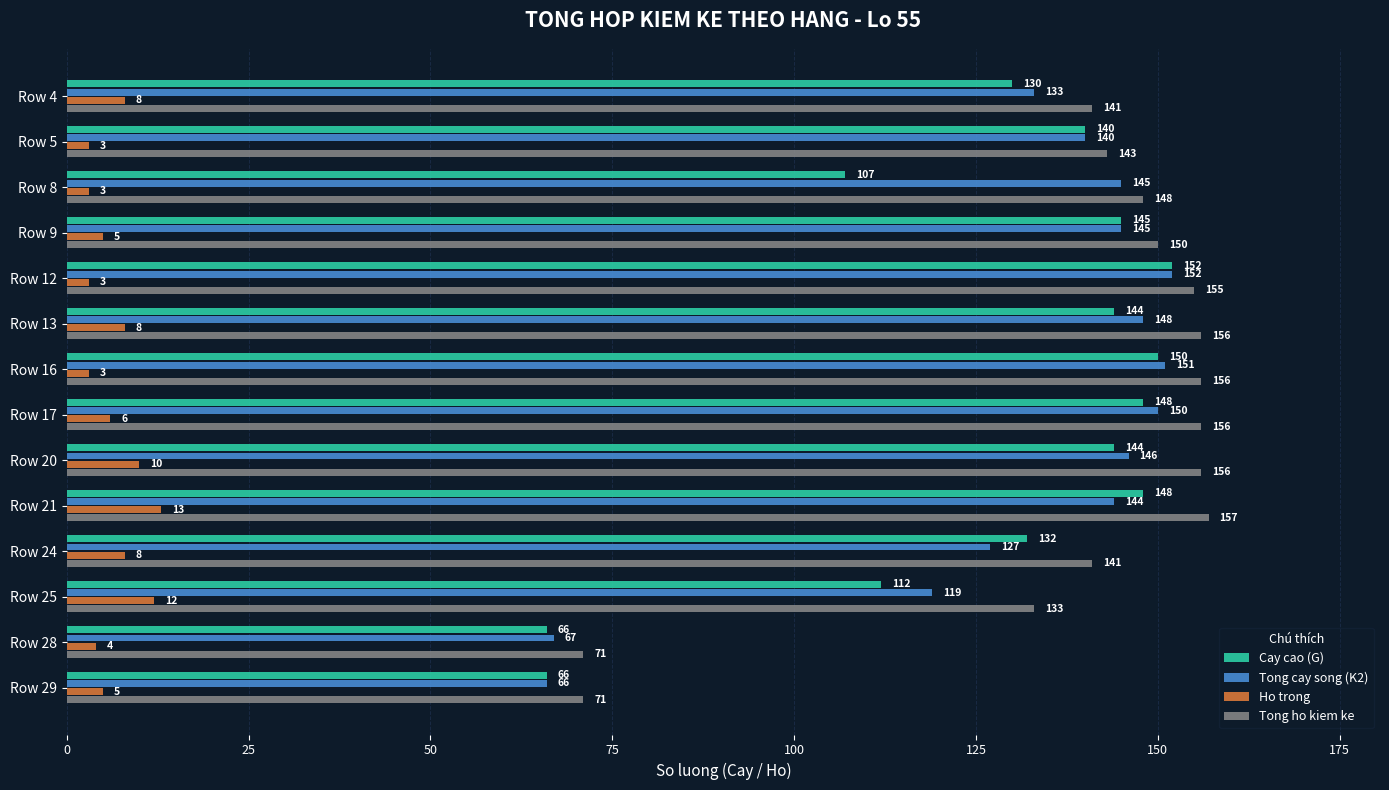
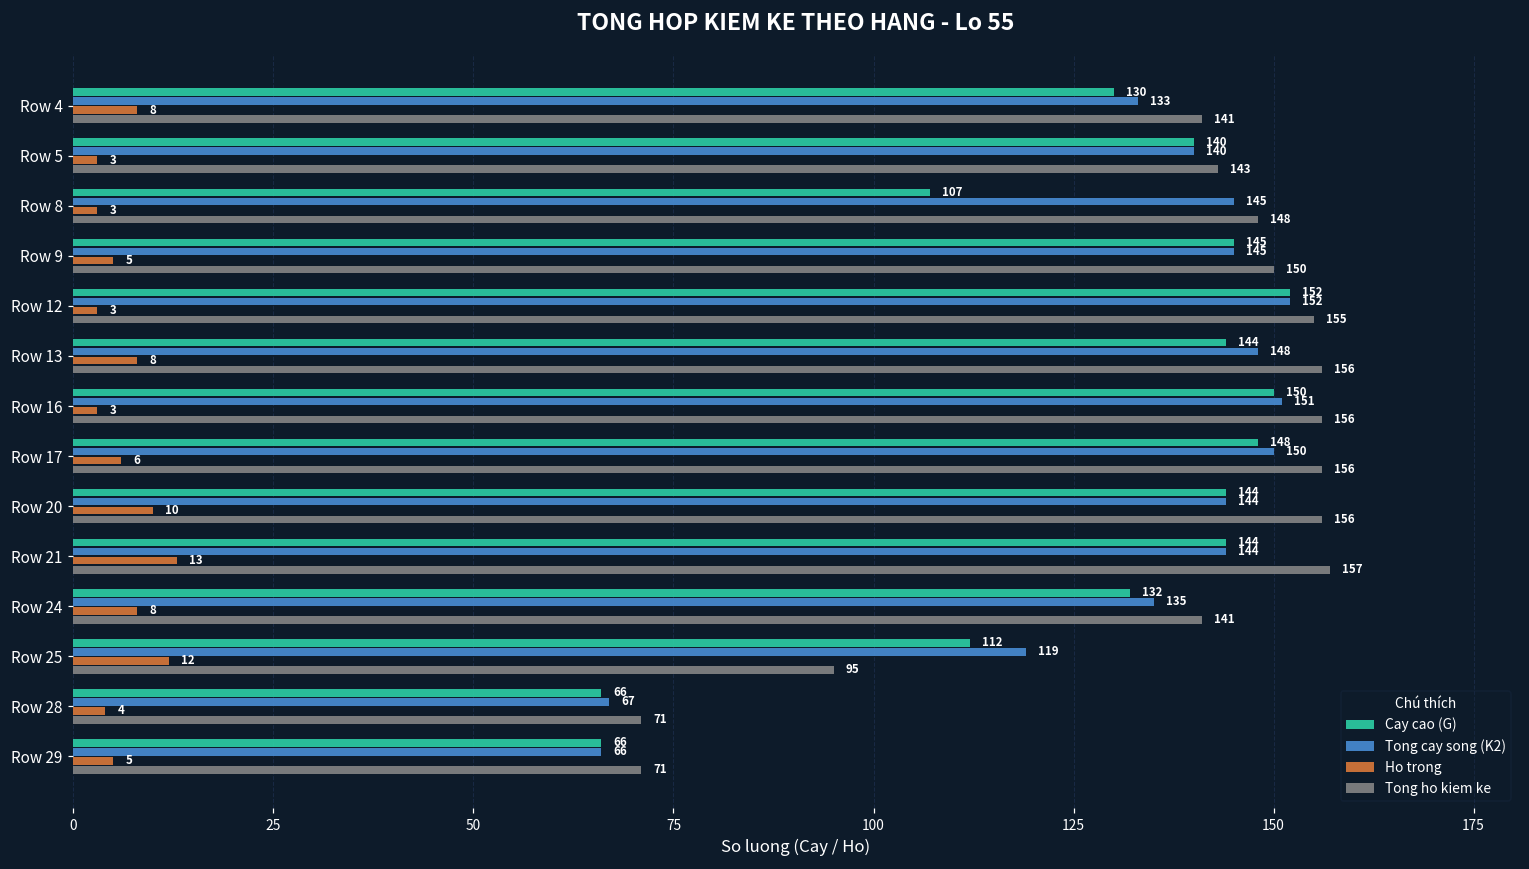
Tong cay song (K2), Row 20: 146 -> 144
Cay cao (G), Row 21: 148 -> 144
Tong cay song (K2), Row 24: 127 -> 135
Tong ho kiem ke, Row 25: 133 -> 95
